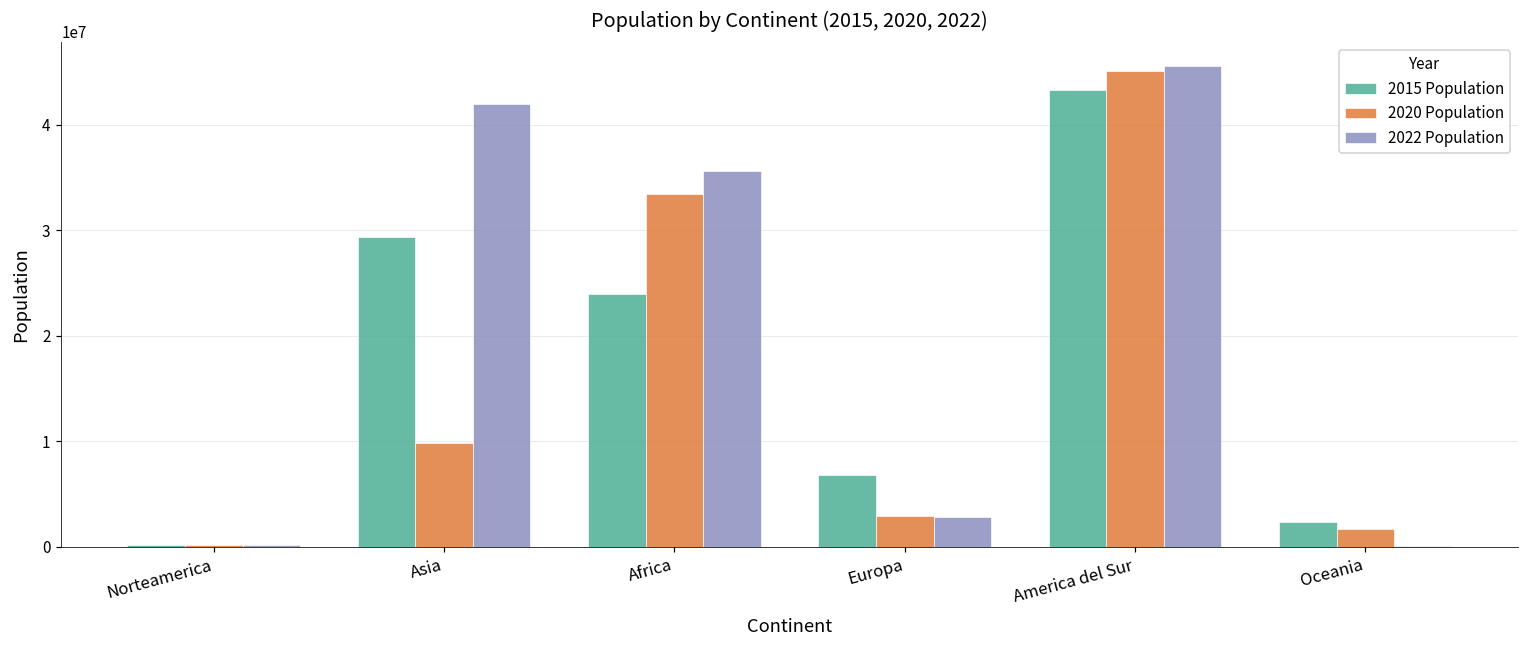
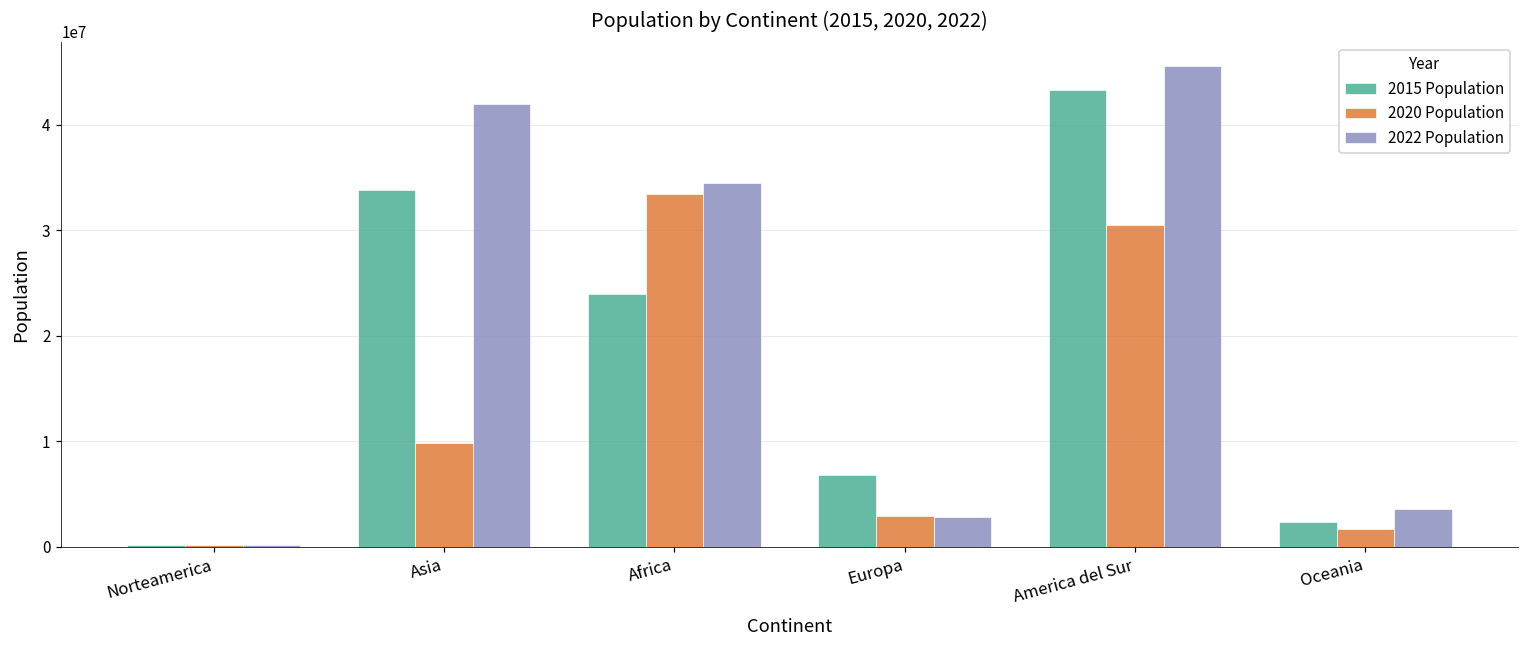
2015 Population, Asia: 29000000 -> 34000000
2022 Population, Africa: 36000000 -> 34000000
2020 Population, America del Sur: 45000000 -> 30000000
2022 Population, Oceania: 0 -> 4000000
